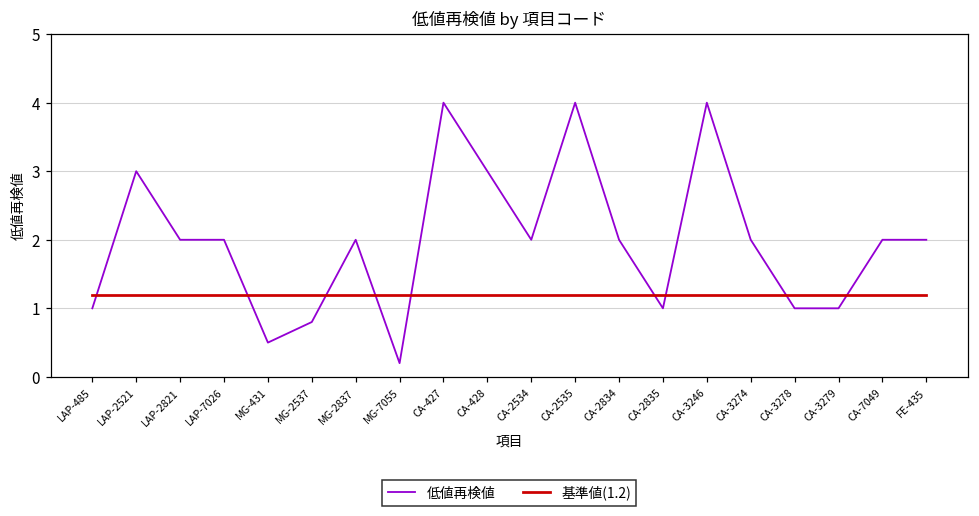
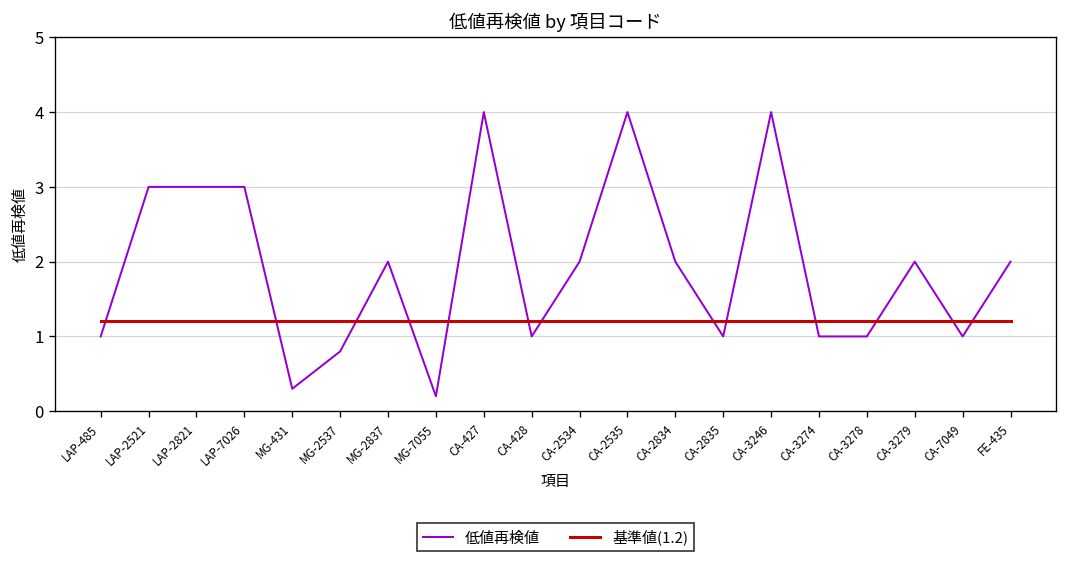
低値再検値, LAP-2821: 2 -> 3
低値再検値, LAP-7026: 2 -> 3
低値再検値, MG-431: 0.5 -> 0.3
低値再検値, CA-428: 3 -> 1
低値再検値, CA-3274: 2 -> 1
低値再検値, CA-3279: 1 -> 2
低値再検値, CA-7049: 2 -> 1
